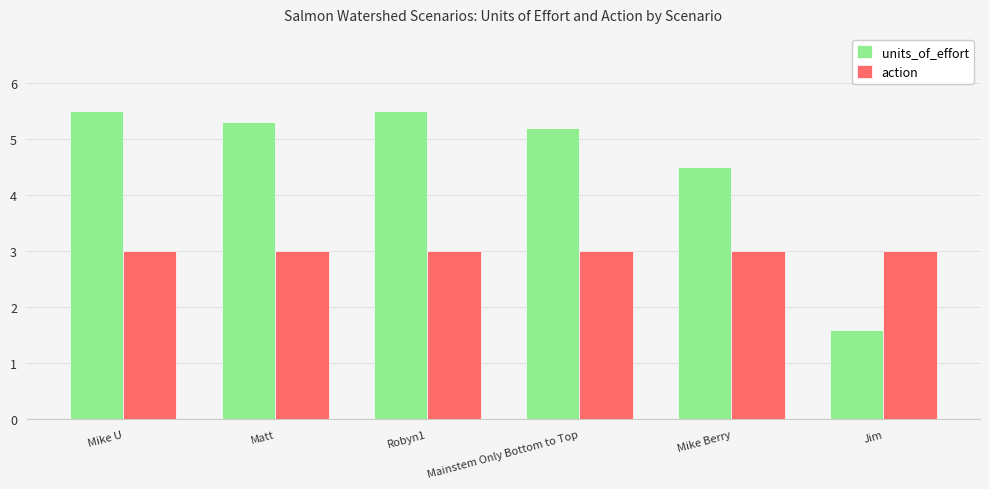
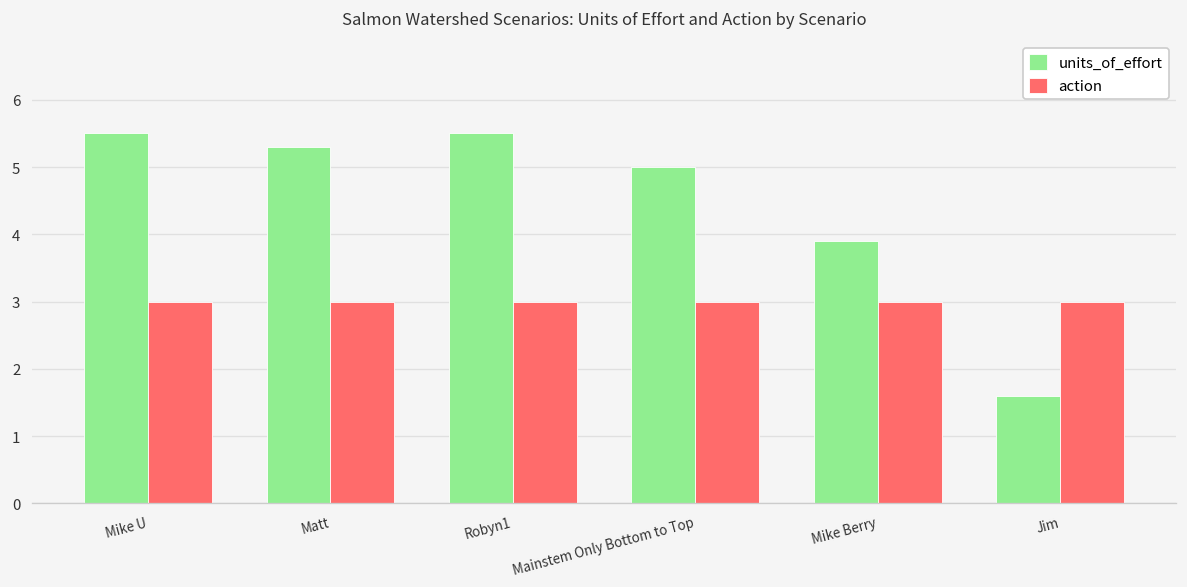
units_of_effort, Mainstem Only Bottom to Top: 5.2 -> 5.0
units_of_effort, Mike Berry: 4.5 -> 3.9
